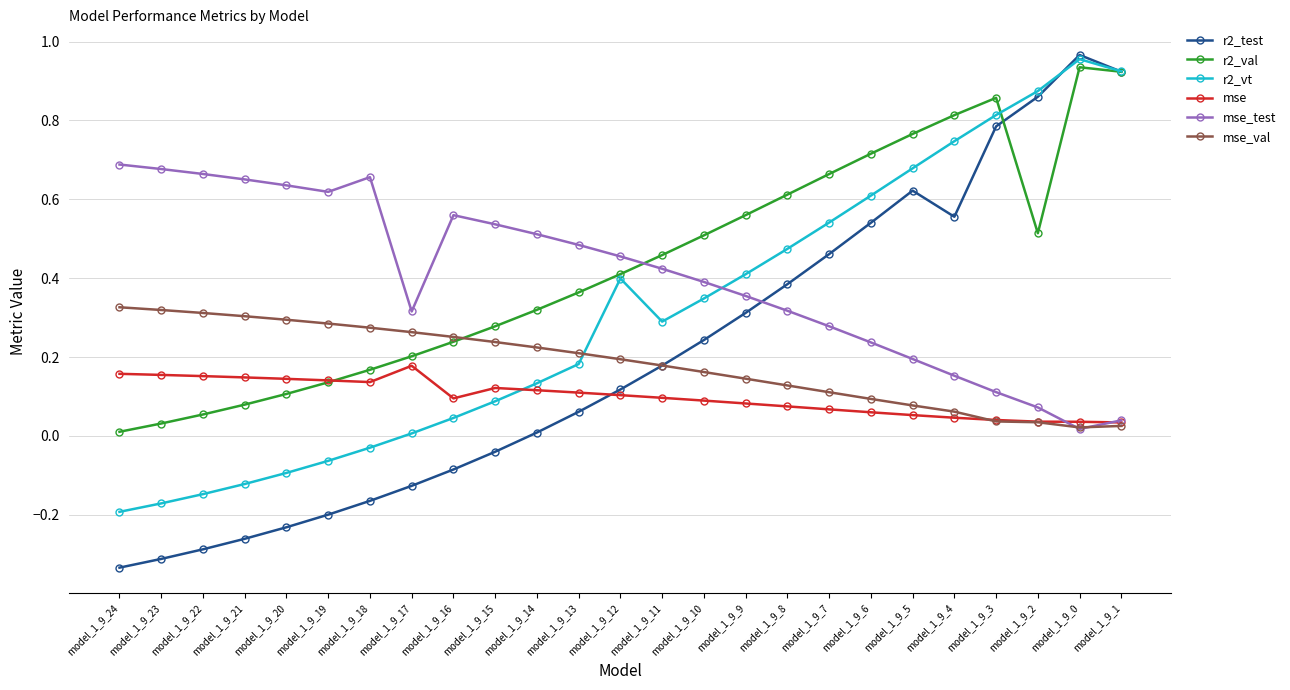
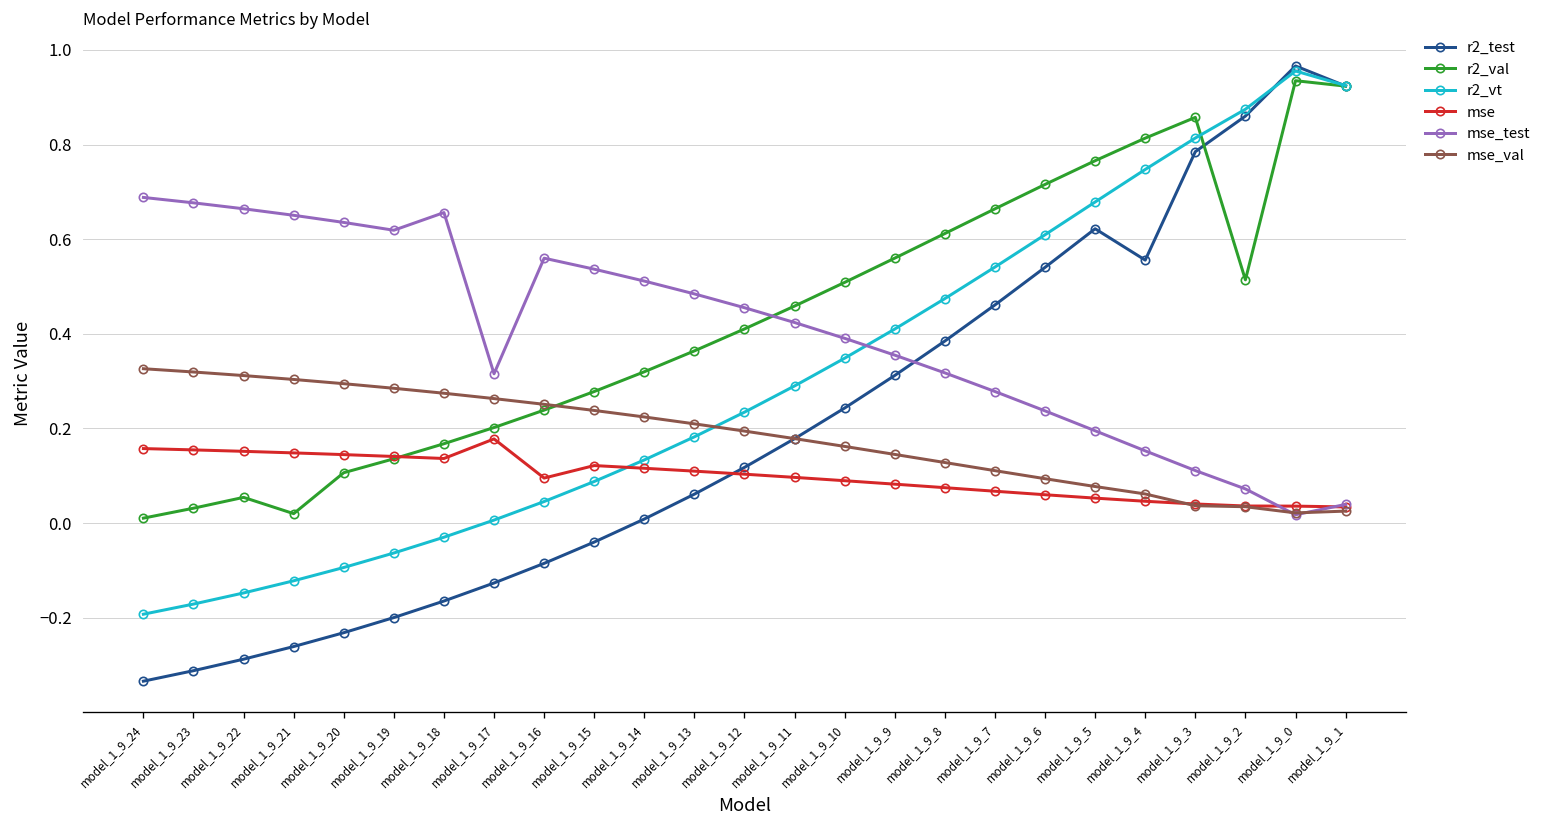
r2_val, model_1_9_21: 0.08 -> 0.02
r2_vt, model_1_9_12: 0.40 -> 0.23
